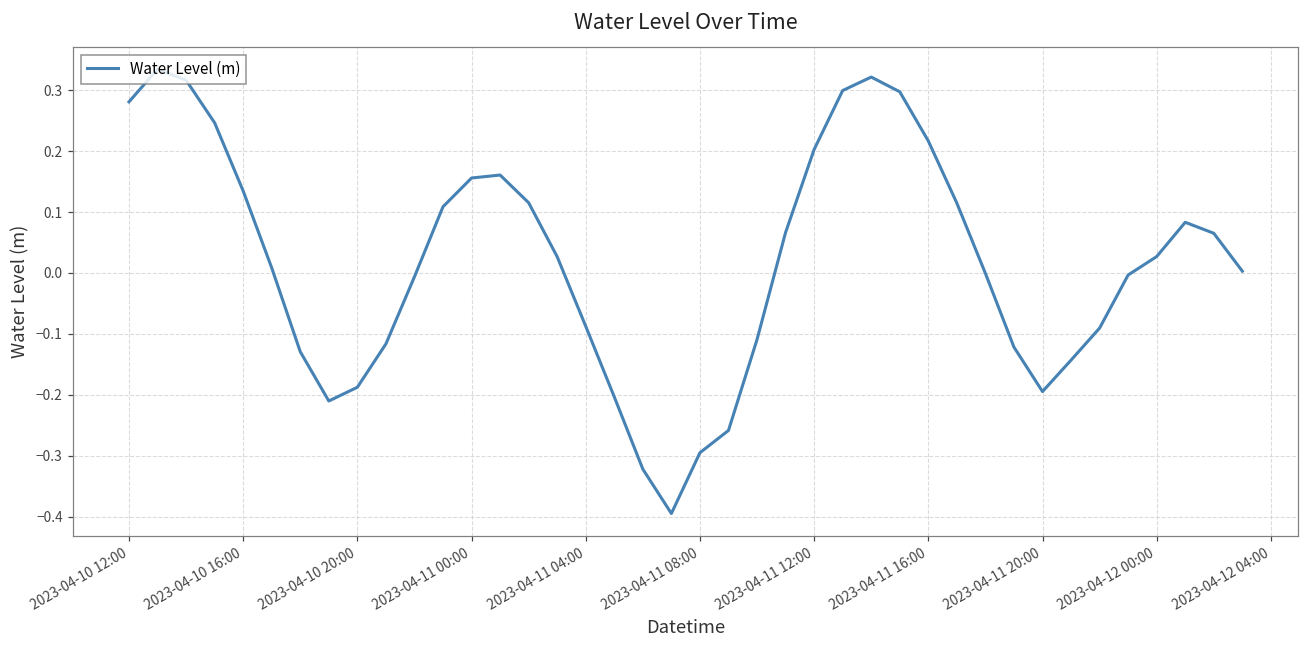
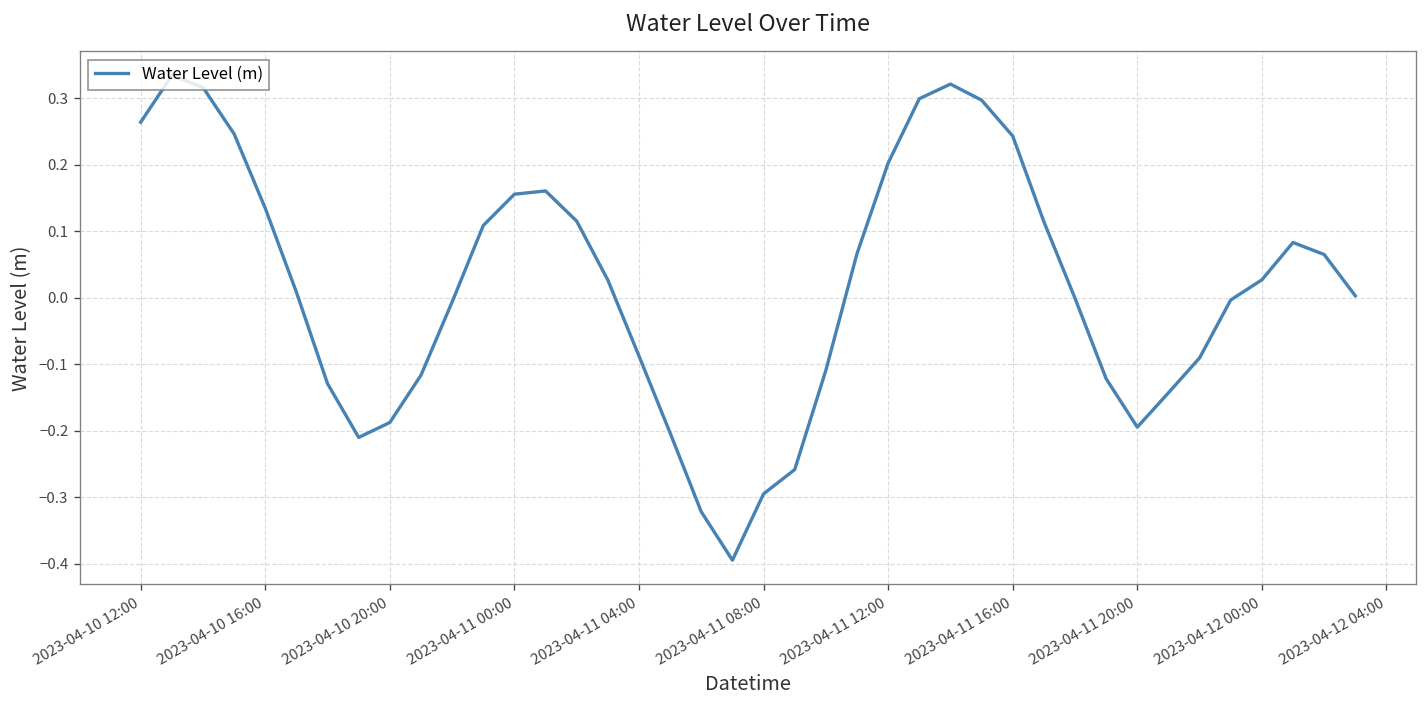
2023-04-10 12:00: 0.28 -> 0.26
2023-04-11 16:00: 0.22 -> 0.24
